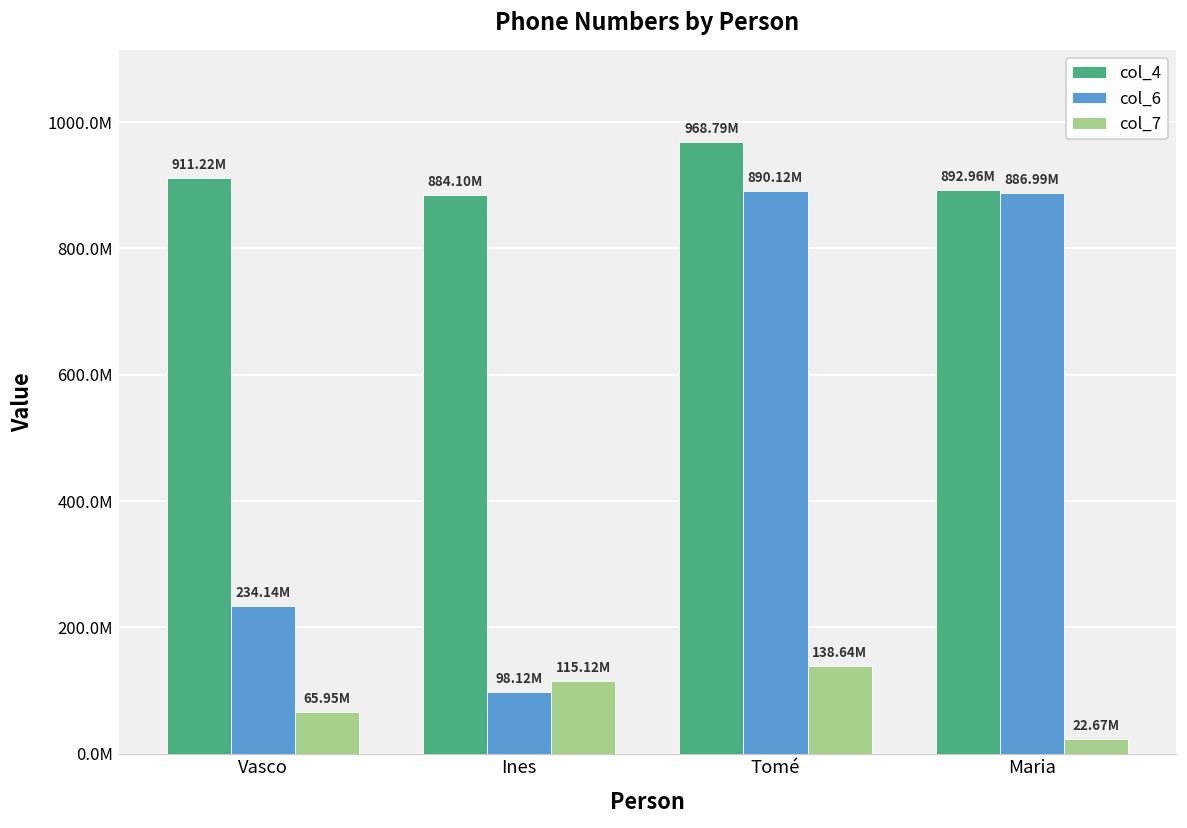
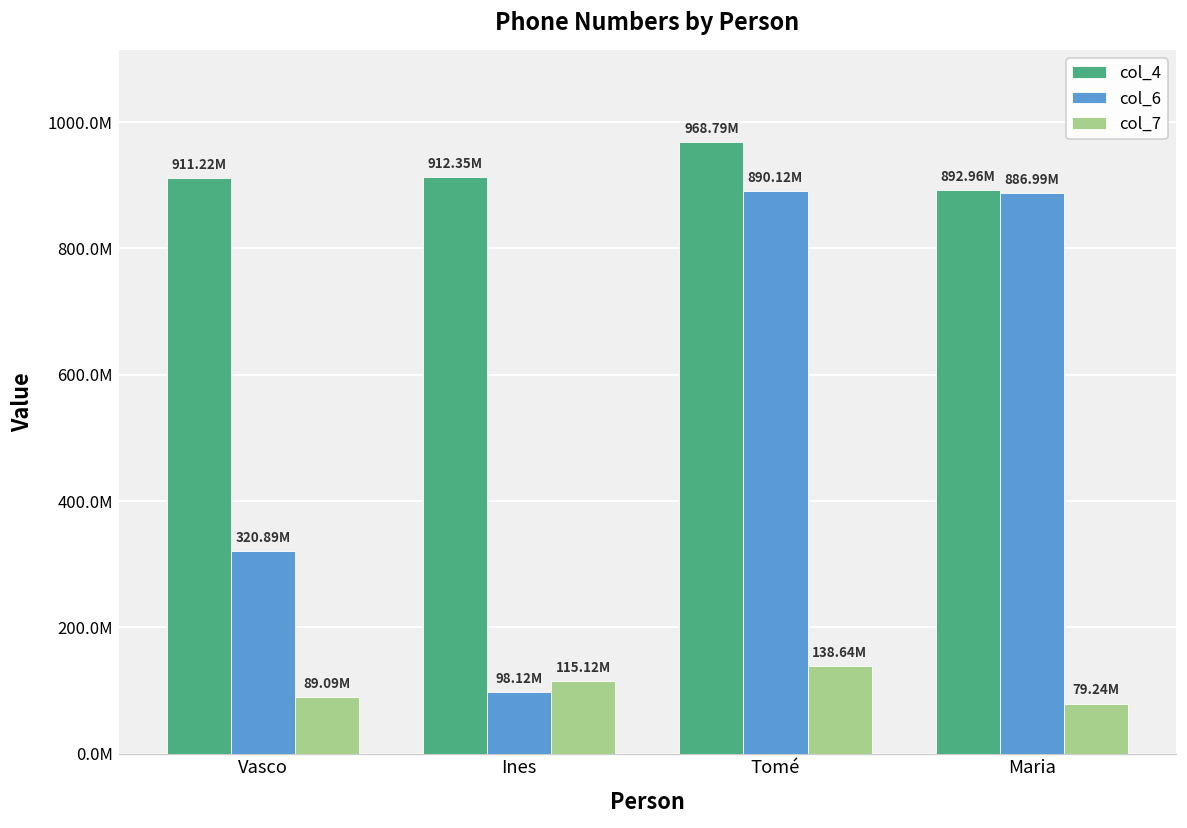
col_6, Vasco: 234.14M -> 320.89M
col_7, Vasco: 65.95M -> 89.09M
col_4, Ines: 884.10M -> 912.35M
col_7, Maria: 22.67M -> 79.24M
